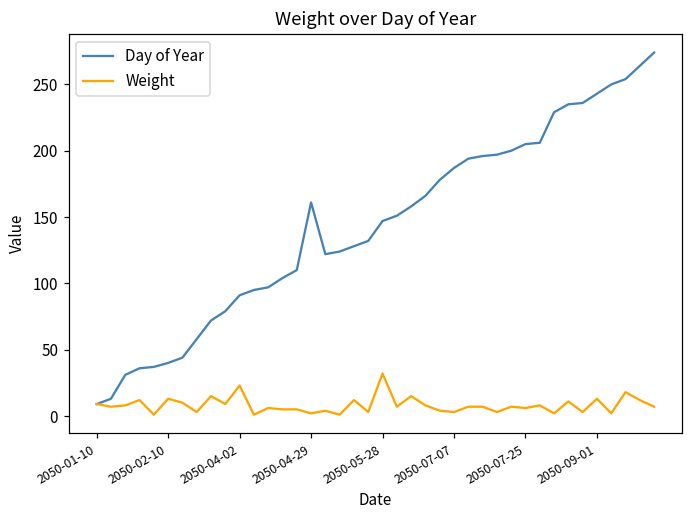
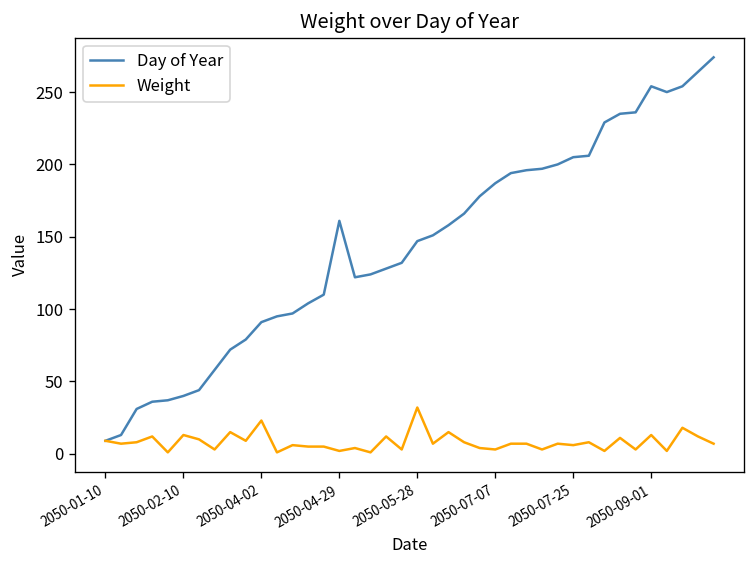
Day of Year, 2050-09-01: 243 -> 254
